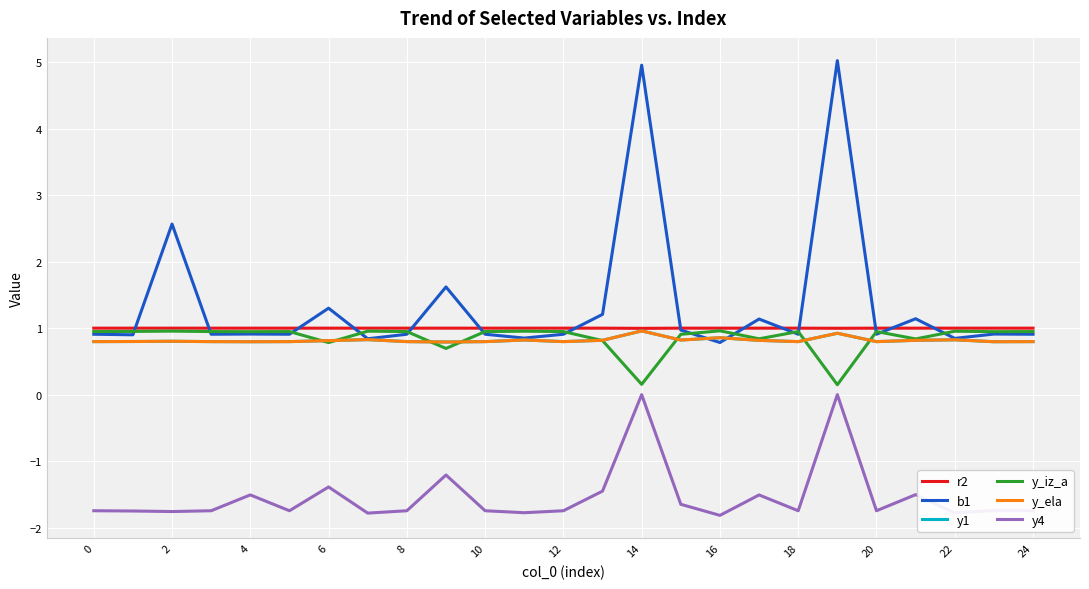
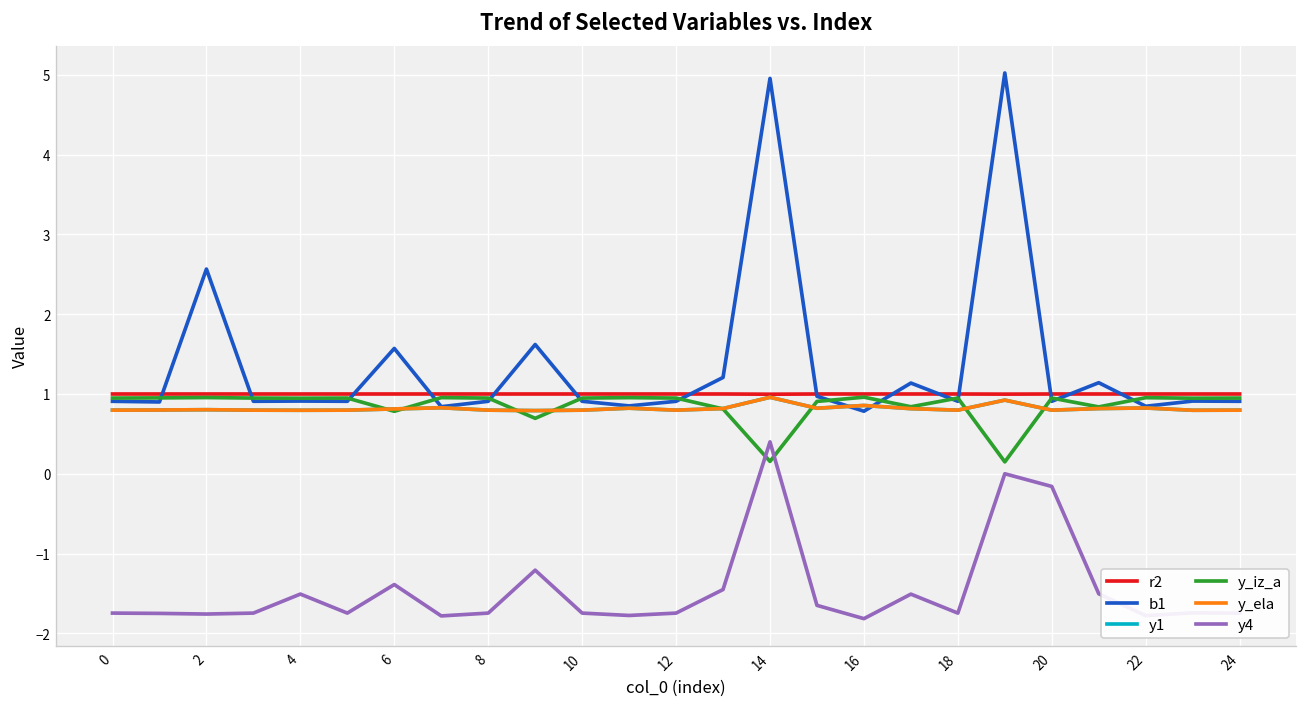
b1, 6: 1.3 -> 1.6
y4, 14: 0.0 -> 0.4
y4, 20: -1.7 -> -0.2
